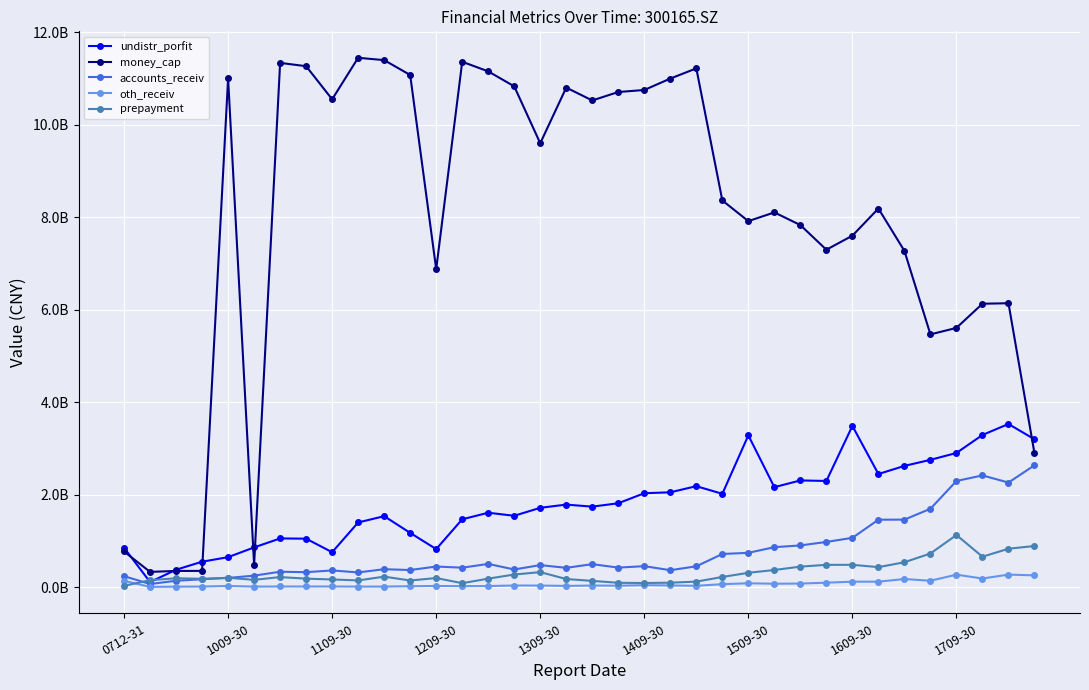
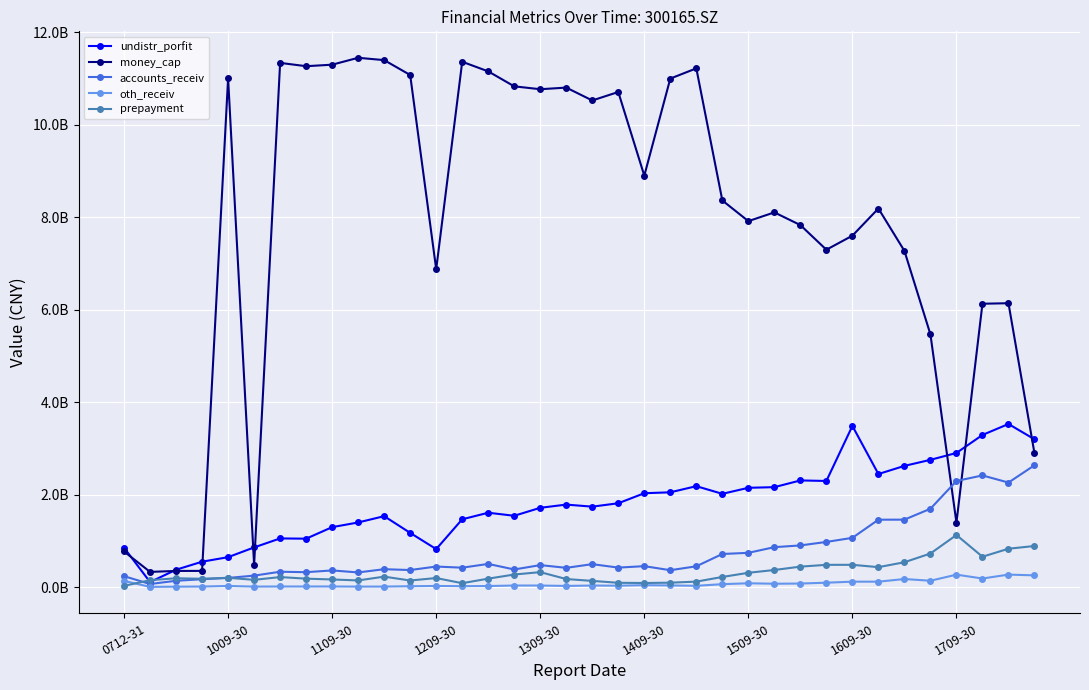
undistr_porfit, 1109-30: 800000000 -> 1300000000
money_cap, 1109-30: 10500000000 -> 11300000000
money_cap, 1309-30: 9600000000 -> 10800000000
money_cap, 1409-30: 10800000000 -> 8900000000
undistr_porfit, 1509-30: 3300000000 -> 2200000000
money_cap, 1709-30: 5600000000 -> 1400000000
